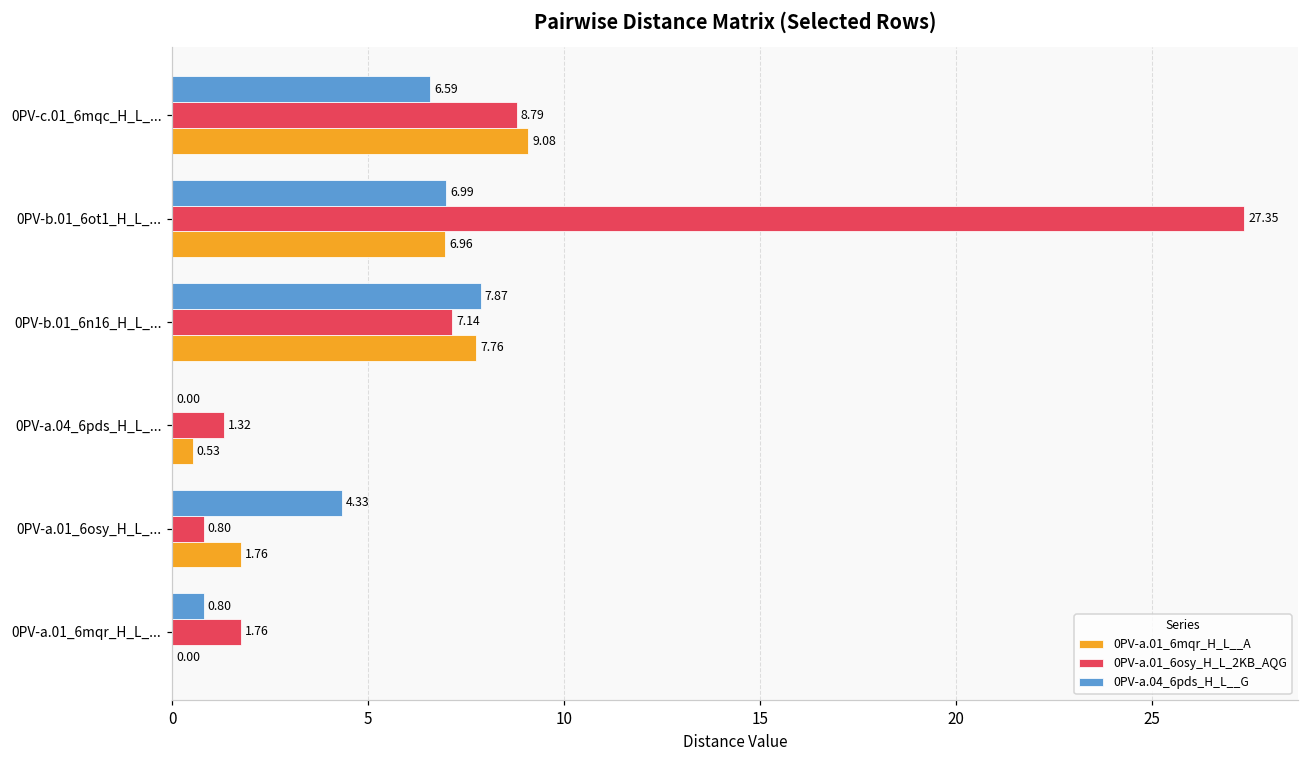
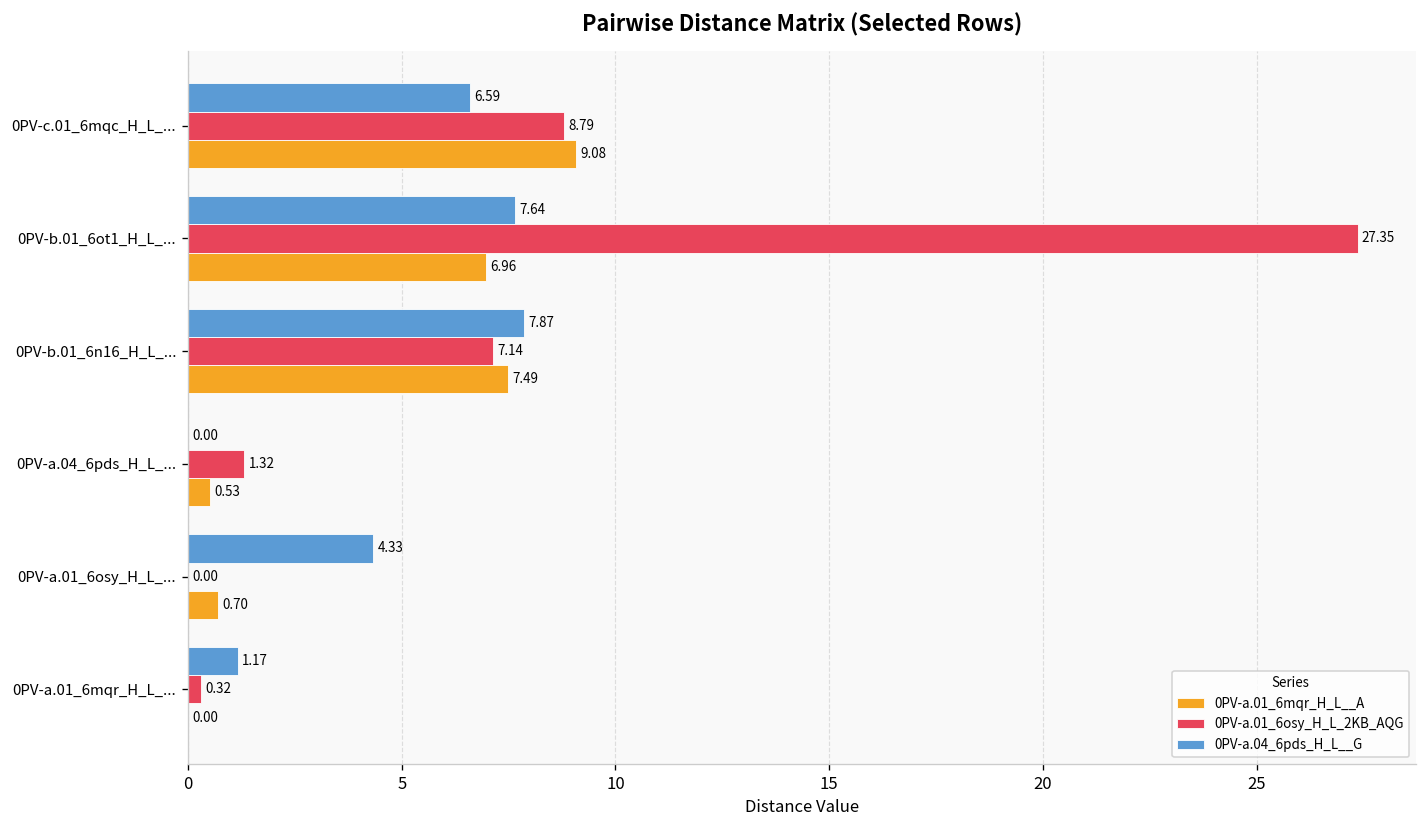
0PV-a.04_6pds_H_L__G, 0PV-b.01_6ot1_H_L_...: 6.99 -> 7.64
0PV-a.01_6mqr_H_L__A, 0PV-b.01_6n16_H_L_...: 7.76 -> 7.49
0PV-a.01_6osy_H_L_2KB_AQG, 0PV-a.01_6osy_H_L_...: 0.80 -> 0.00
0PV-a.01_6mqr_H_L__A, 0PV-a.01_6osy_H_L_...: 1.76 -> 0.70
0PV-a.04_6pds_H_L__G, 0PV-a.01_6mqr_H_L_...: 0.80 -> 1.17
0PV-a.01_6osy_H_L_2KB_AQG, 0PV-a.01_6mqr_H_L_...: 1.76 -> 0.32
